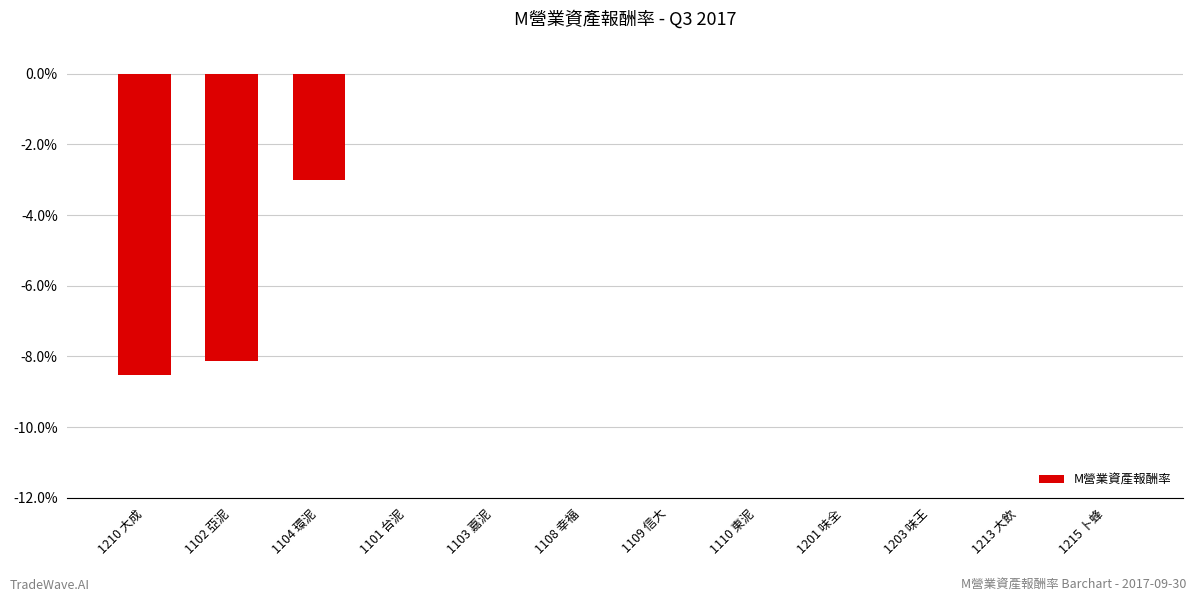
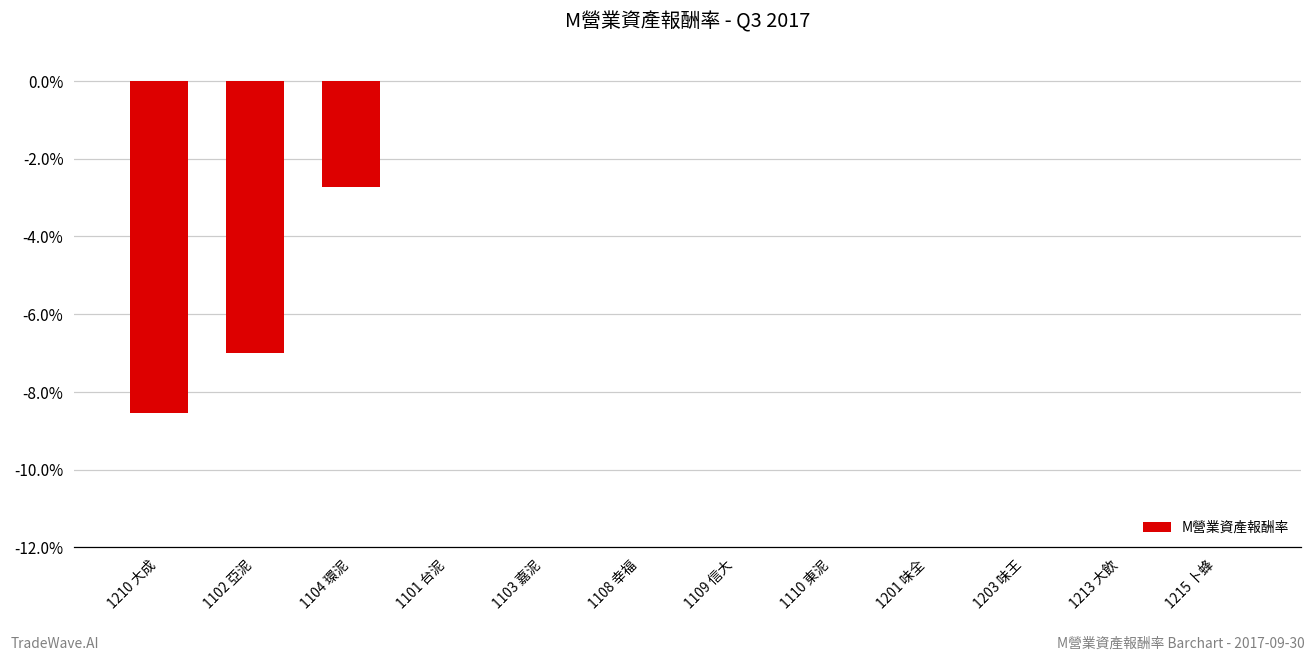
1102 亞泥: -8.1% -> -7.0%
1104 環泥: -3.0% -> -2.7%
